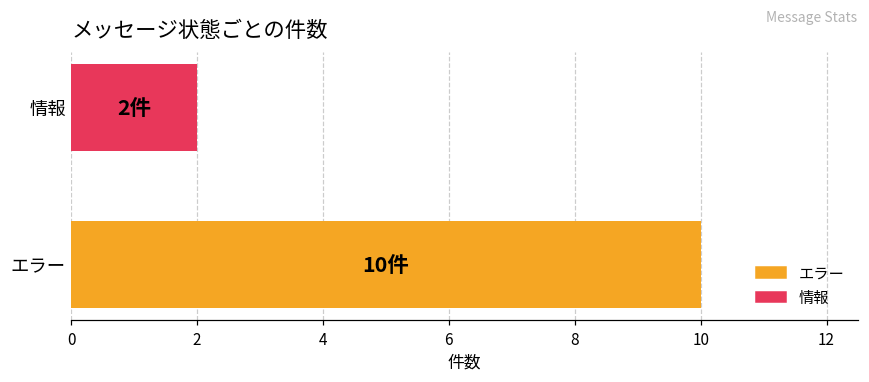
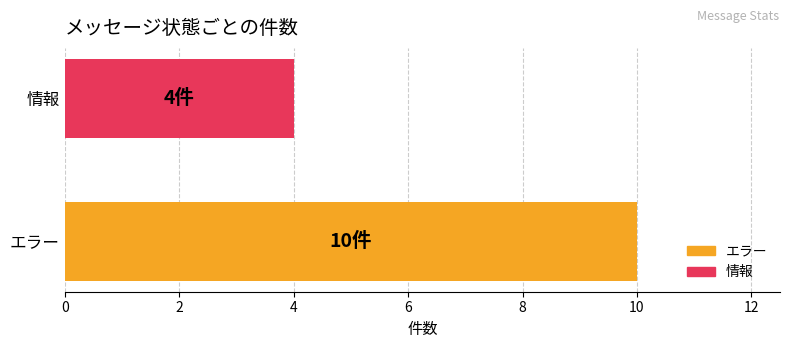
情報: 2件 -> 4件
